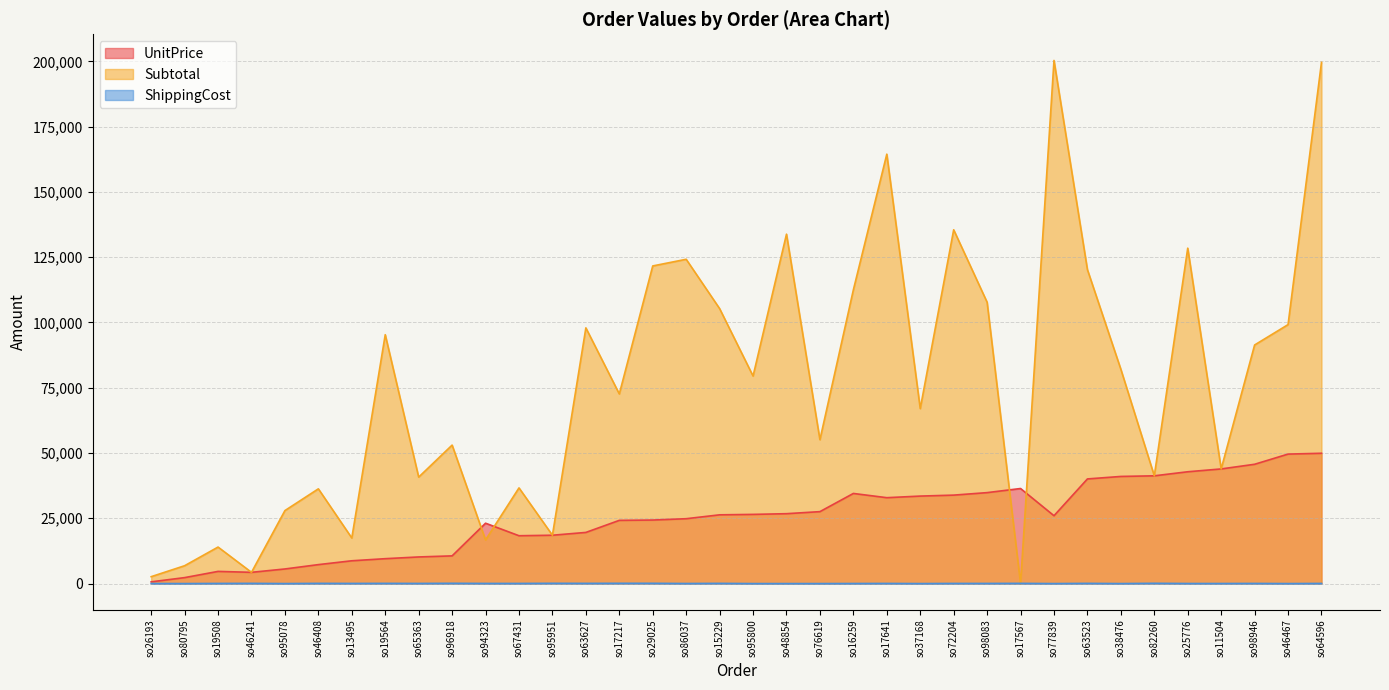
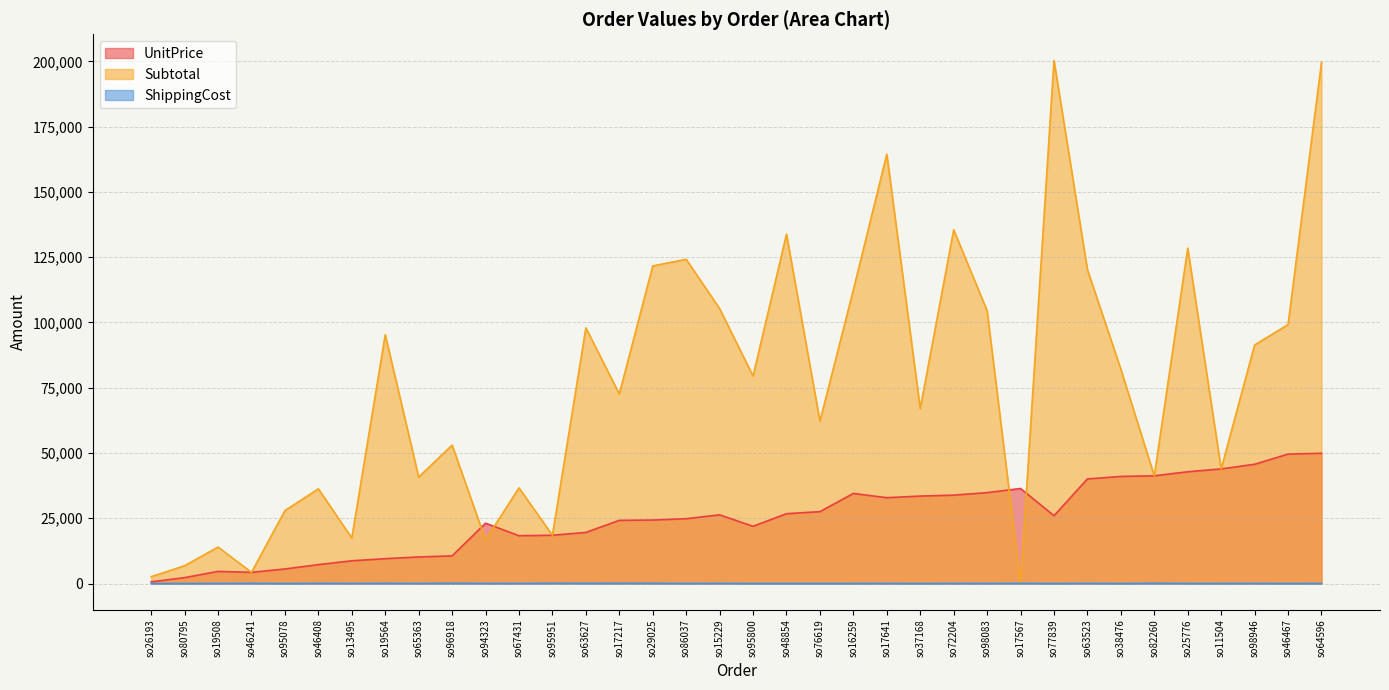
UnitPrice, so95800: 26,000 -> 22,000
Subtotal, so76619: 55,000 -> 62,000
Subtotal, so98083: 108,000 -> 104,000
